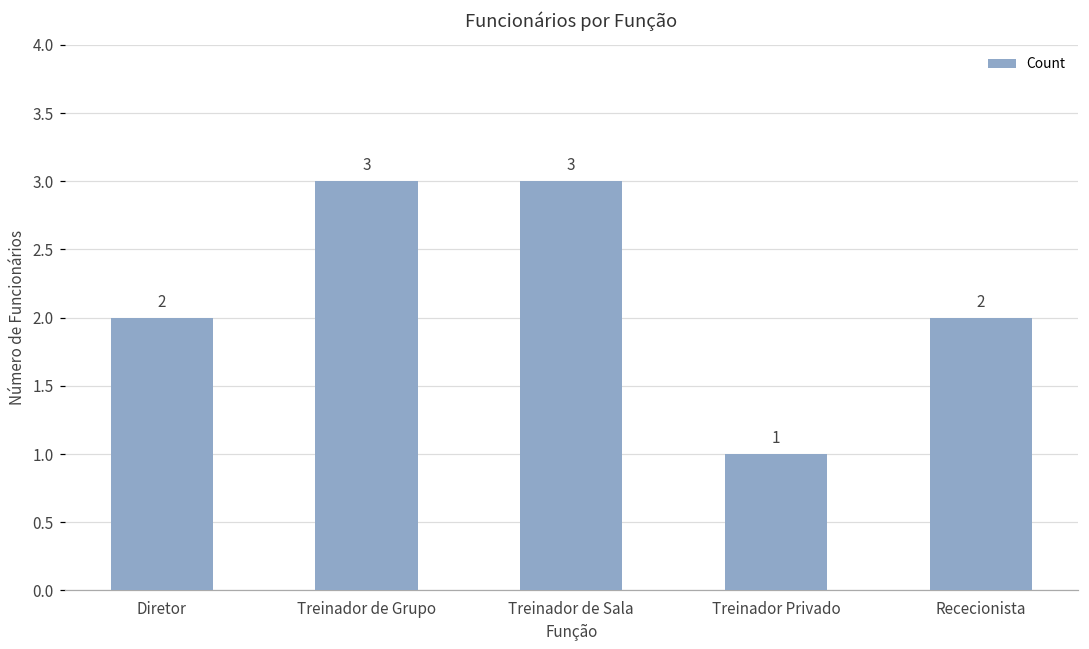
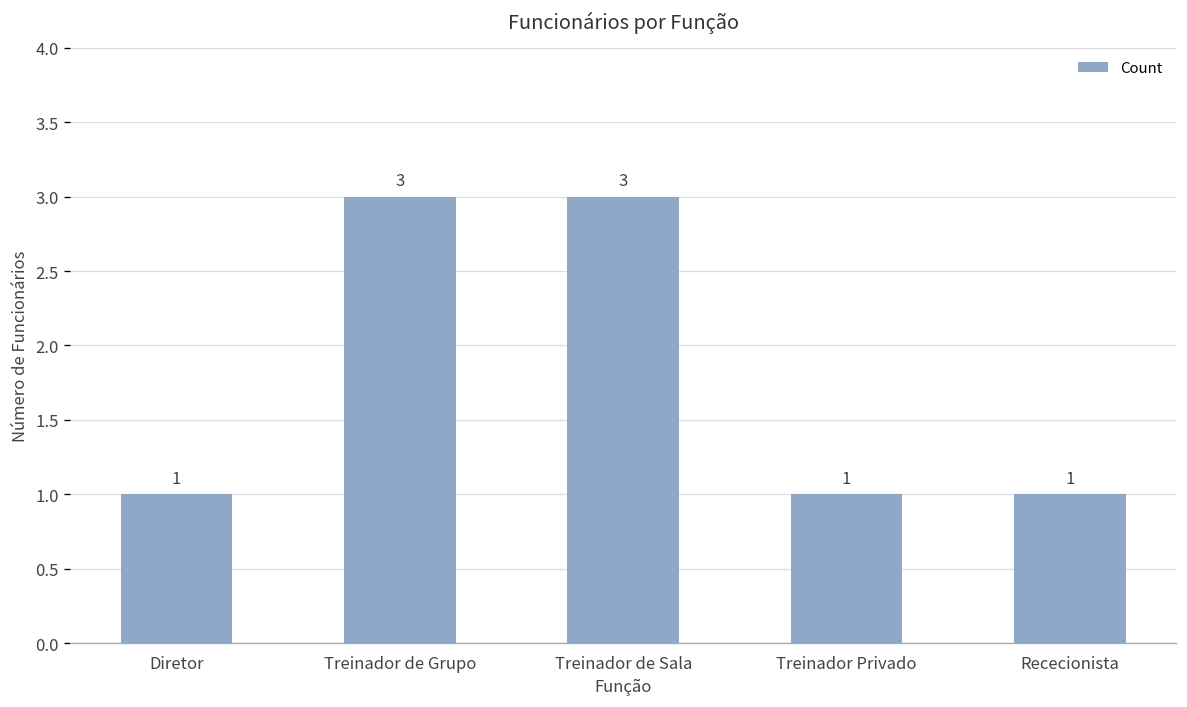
Diretor: 2 -> 1
Rececionista: 2 -> 1
